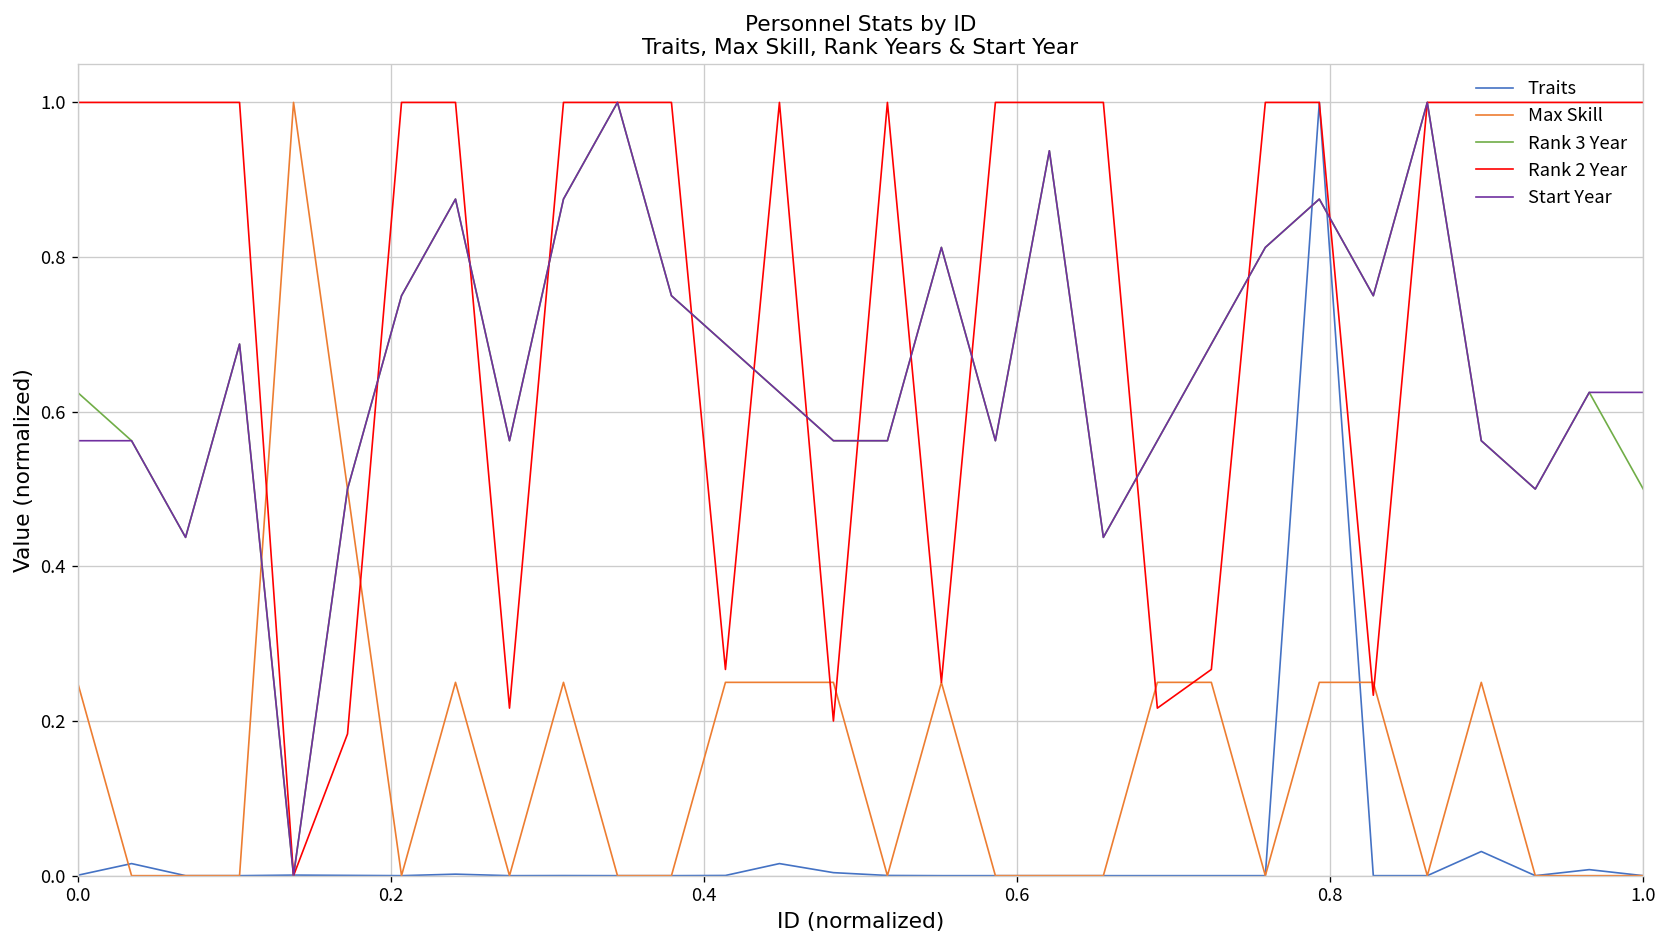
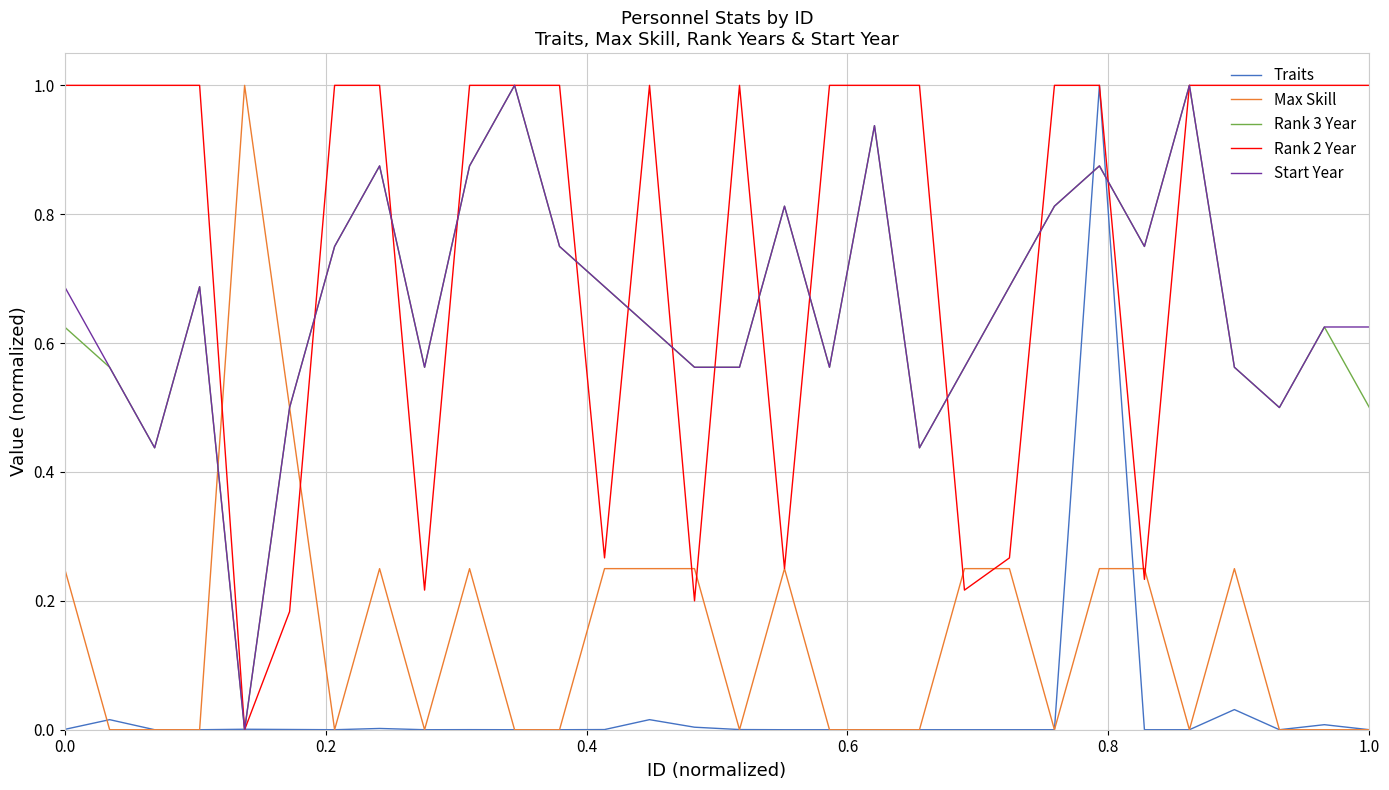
Start Year, 0.0: 0.56 -> 0.69
